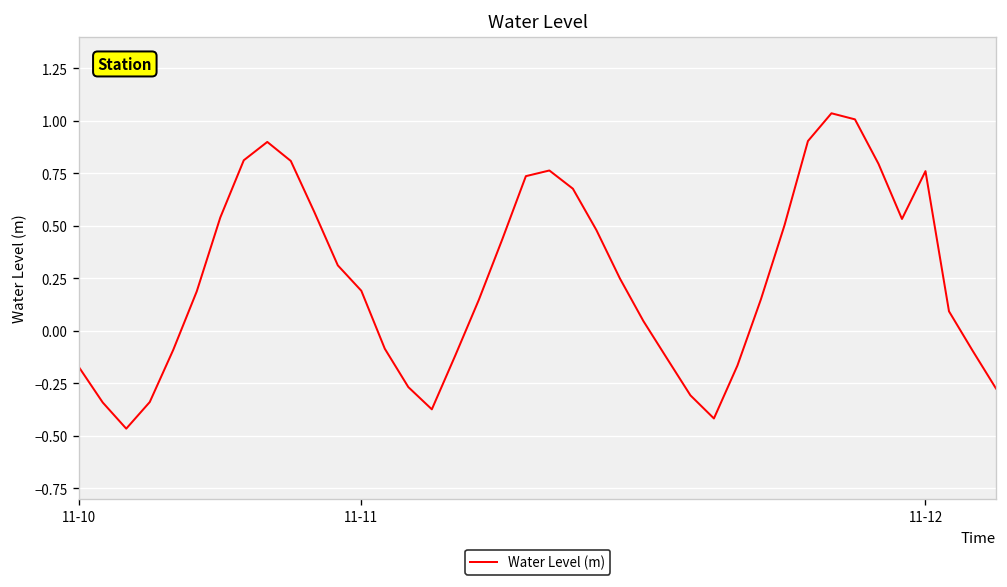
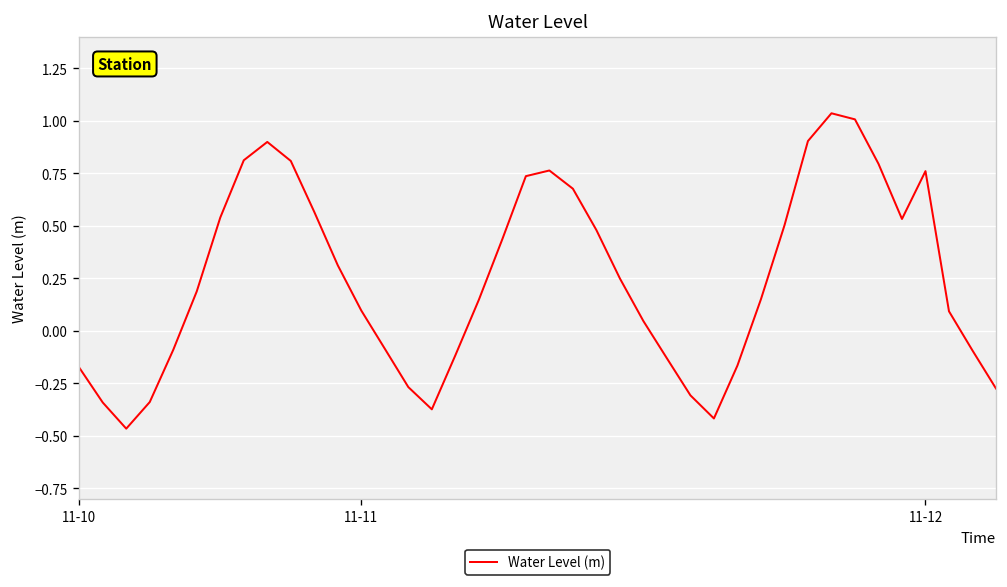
11-11: 0.19 -> 0.10
